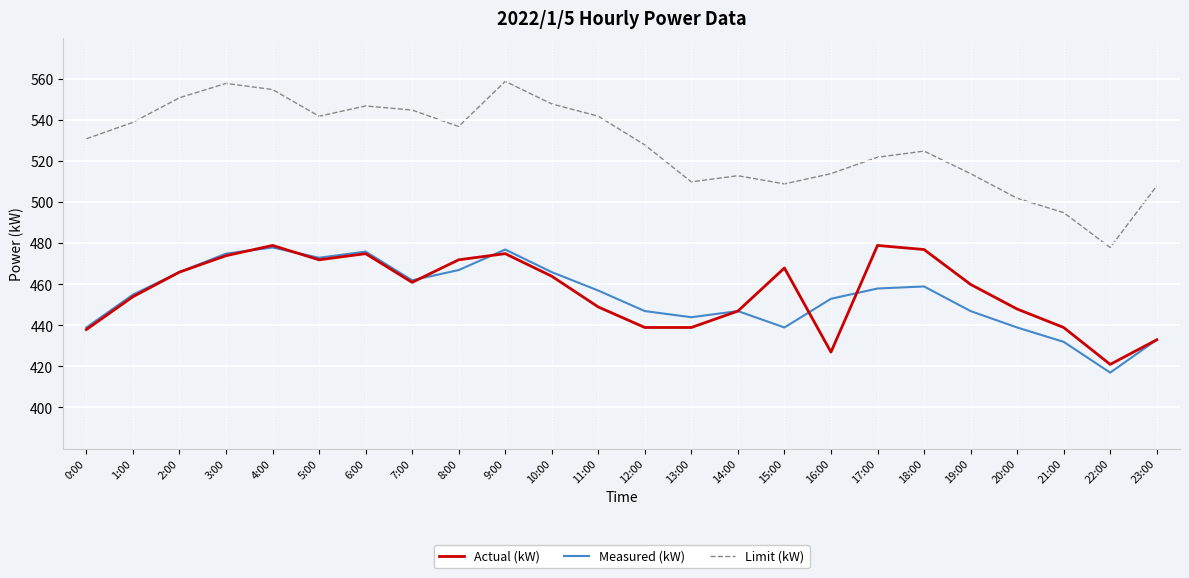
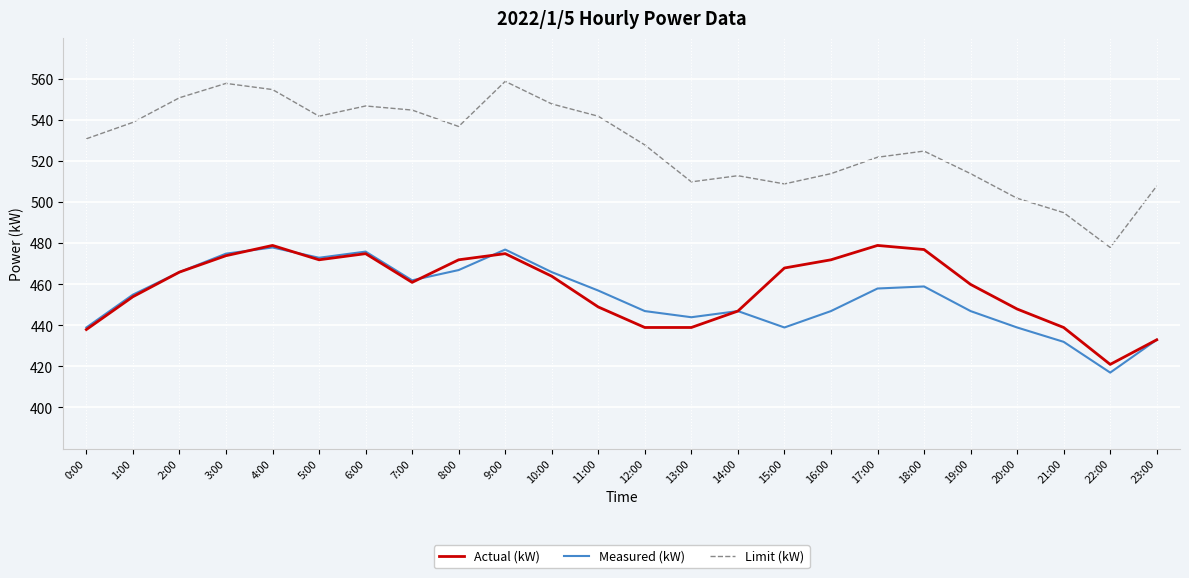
Actual (kW), 16:00: 427 -> 472
Measured (kW), 16:00: 453 -> 447
